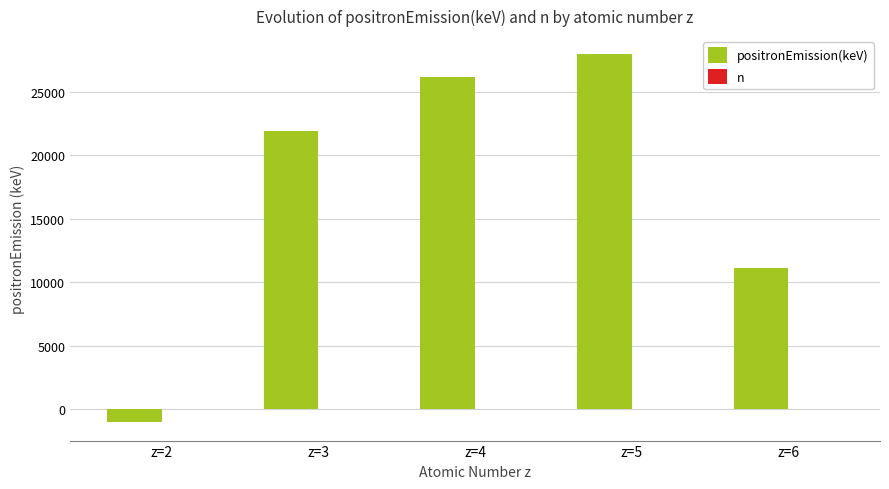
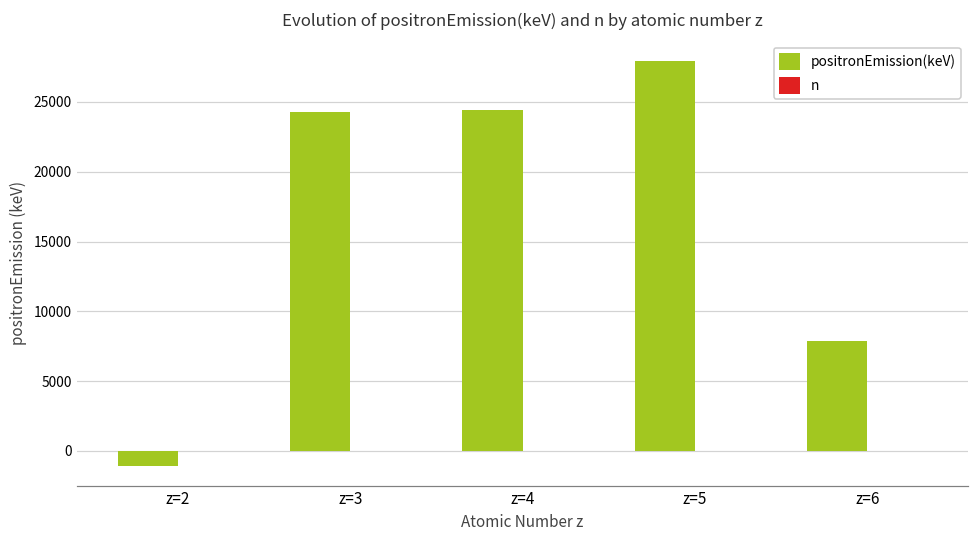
positronEmission(keV), z=3: 21900 -> 24300
positronEmission(keV), z=4: 26200 -> 24400
positronEmission(keV), z=6: 11100 -> 7800
